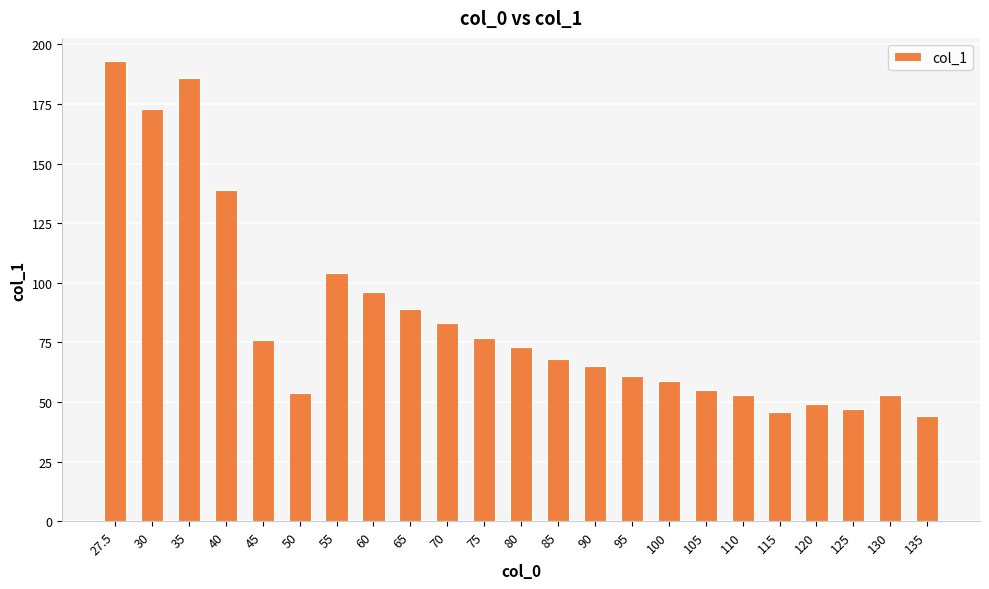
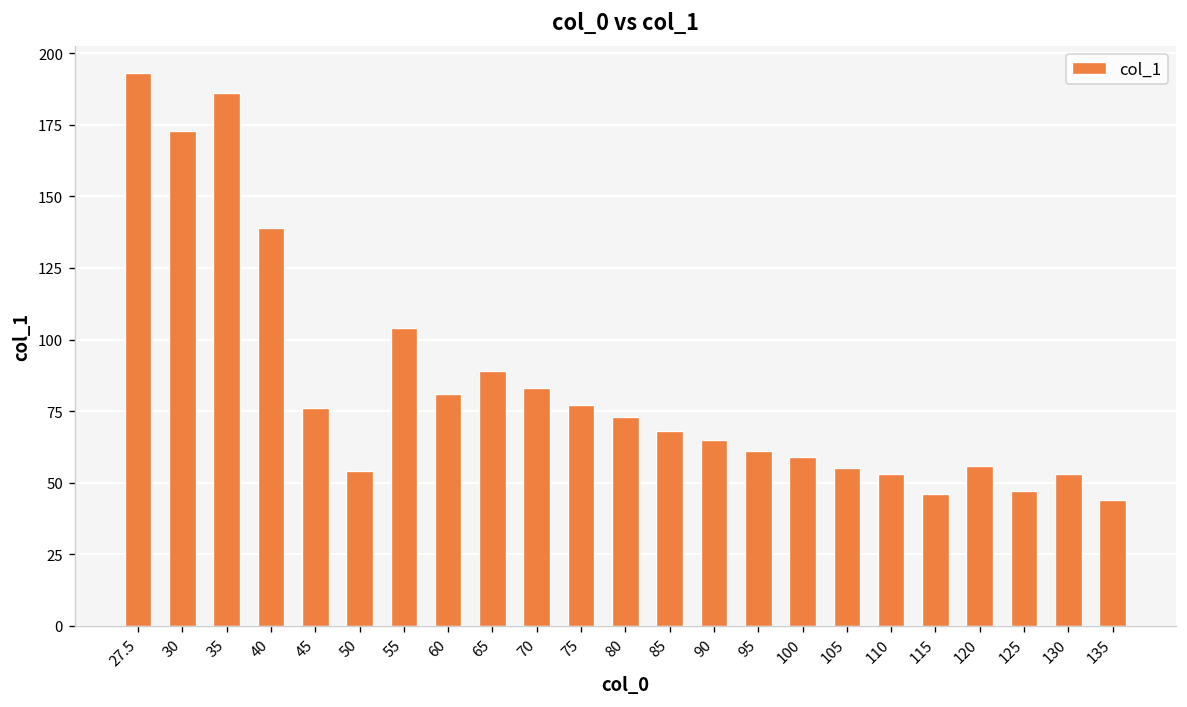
60: 96 -> 81
120: 49 -> 56
